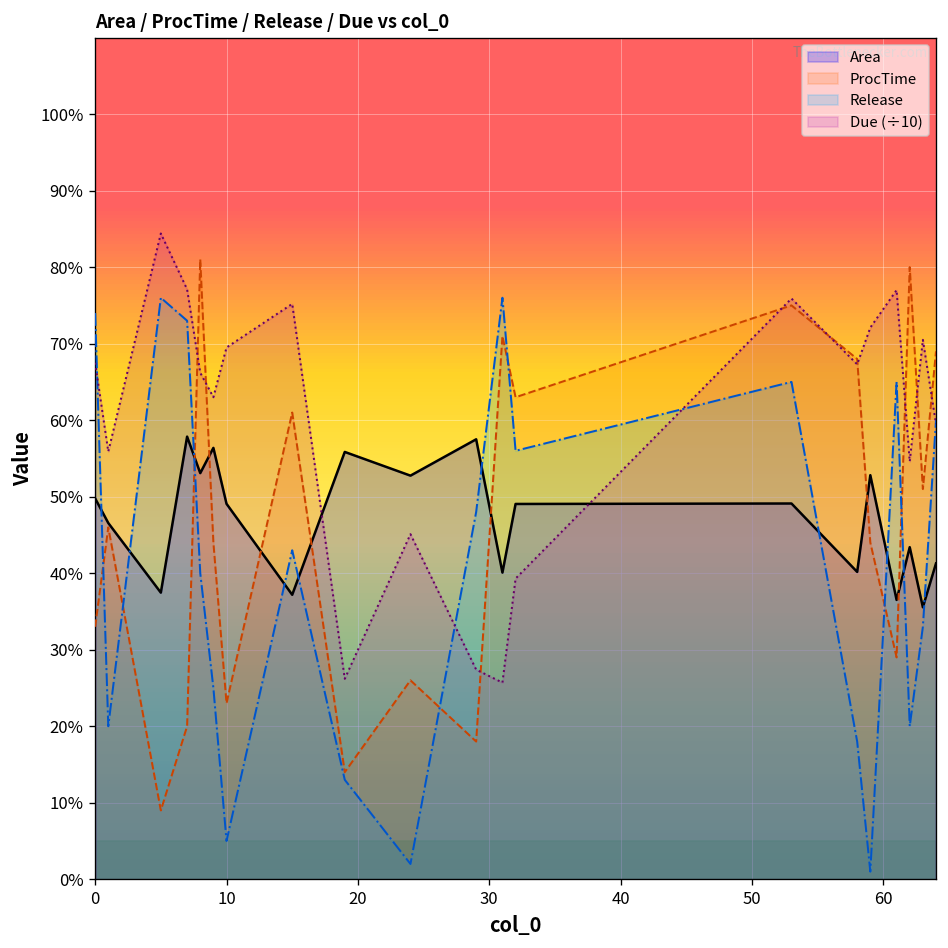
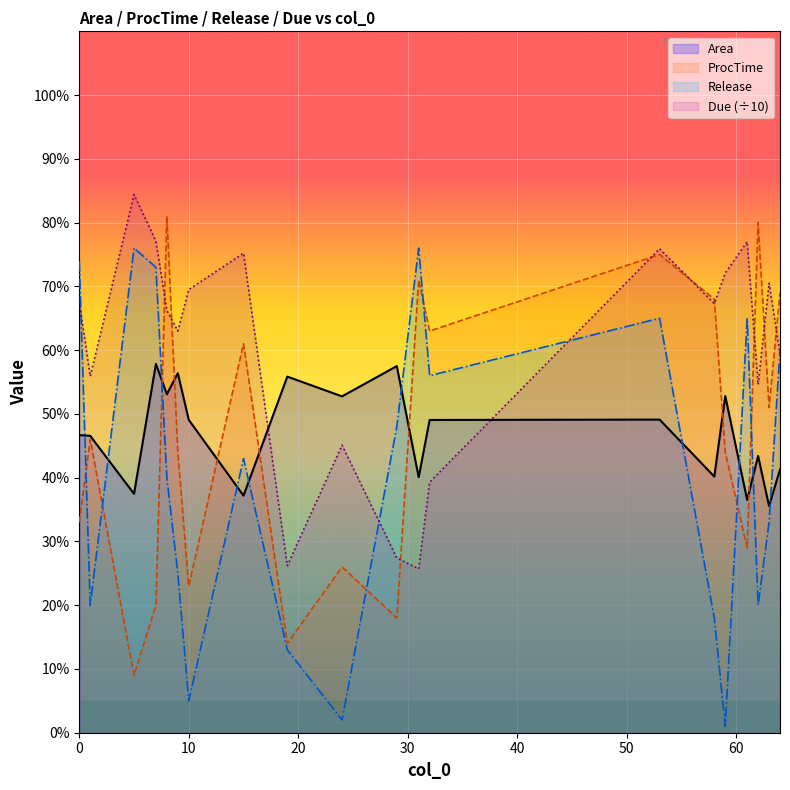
Area, 0: 50% -> 47%
